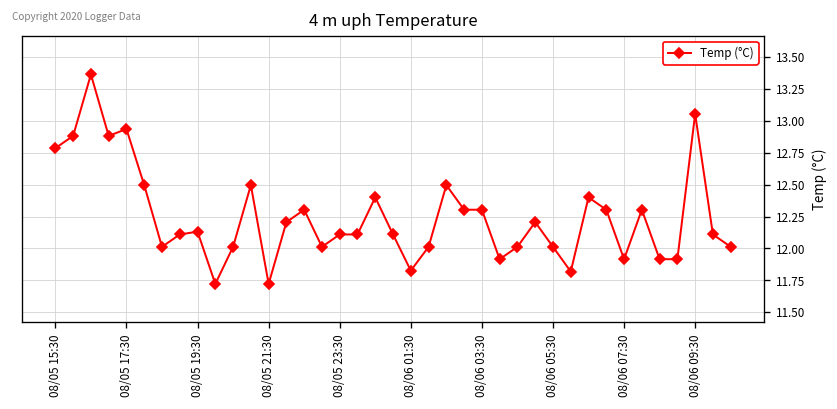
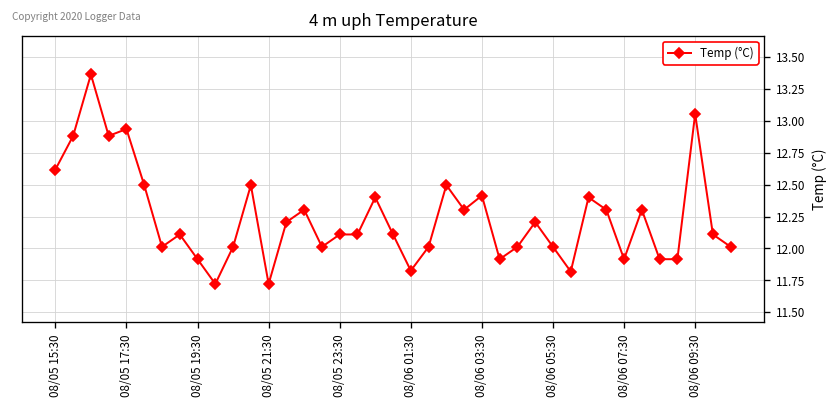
08/05 15:30: 12.79 -> 12.62
08/05 19:30: 12.13 -> 11.92
08/06 03:30: 12.30 -> 12.42
